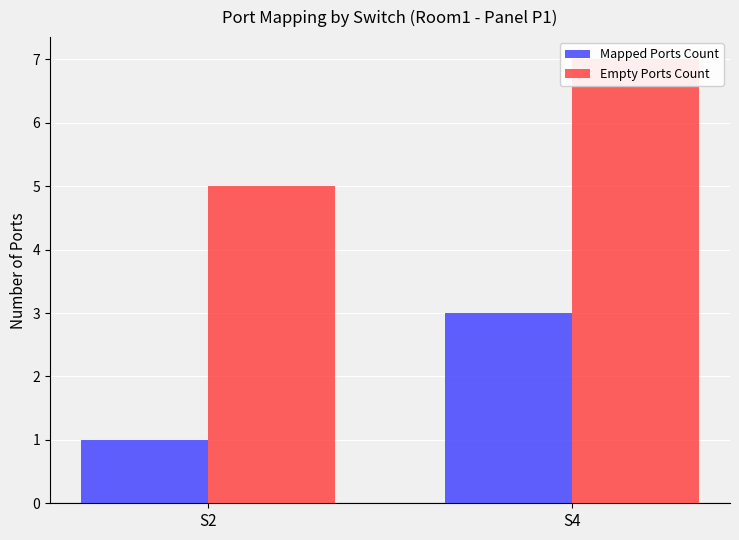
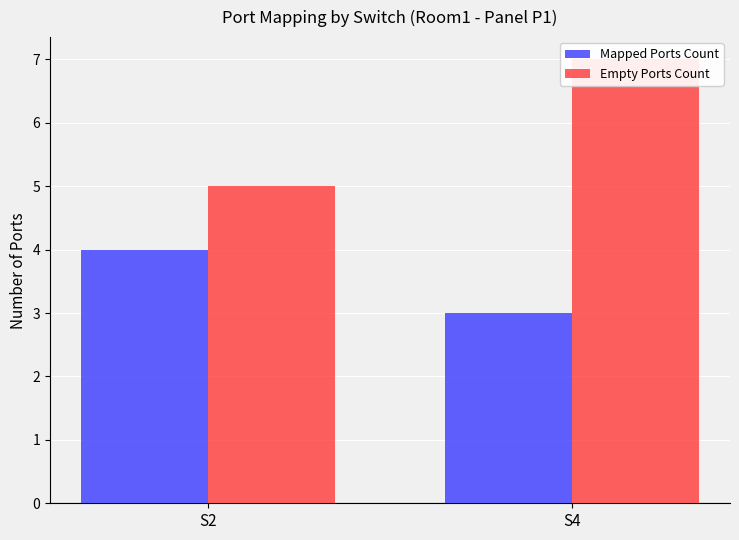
Mapped Ports Count, S2: 1 -> 4
